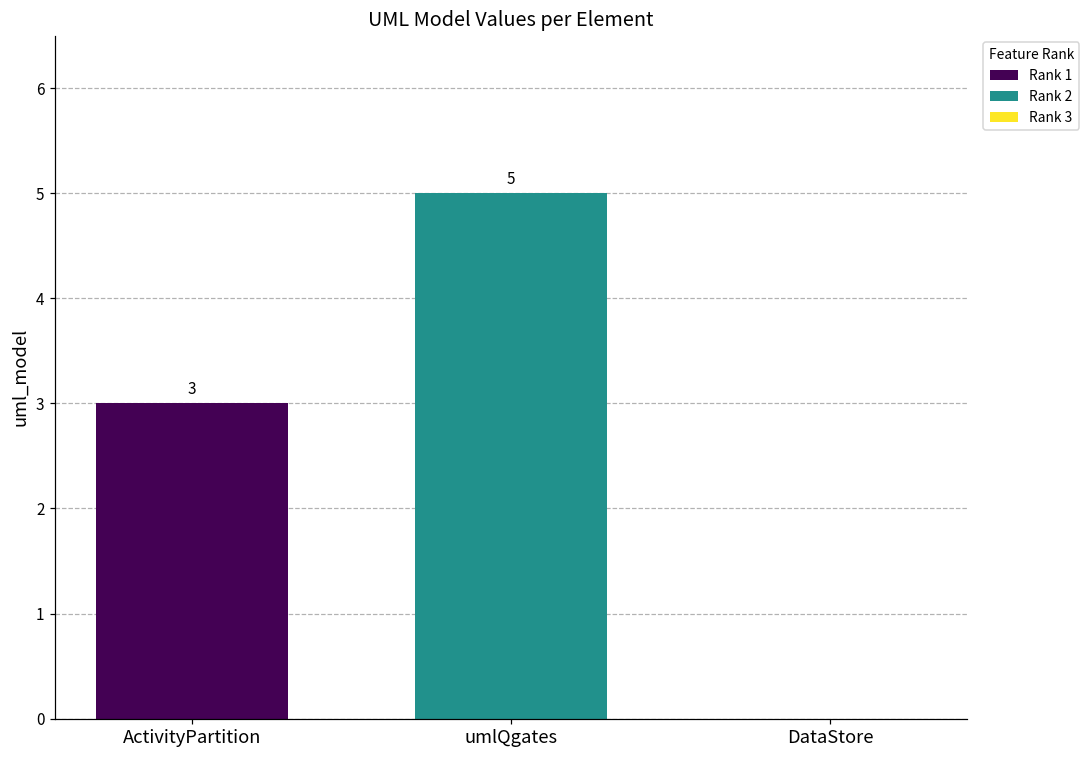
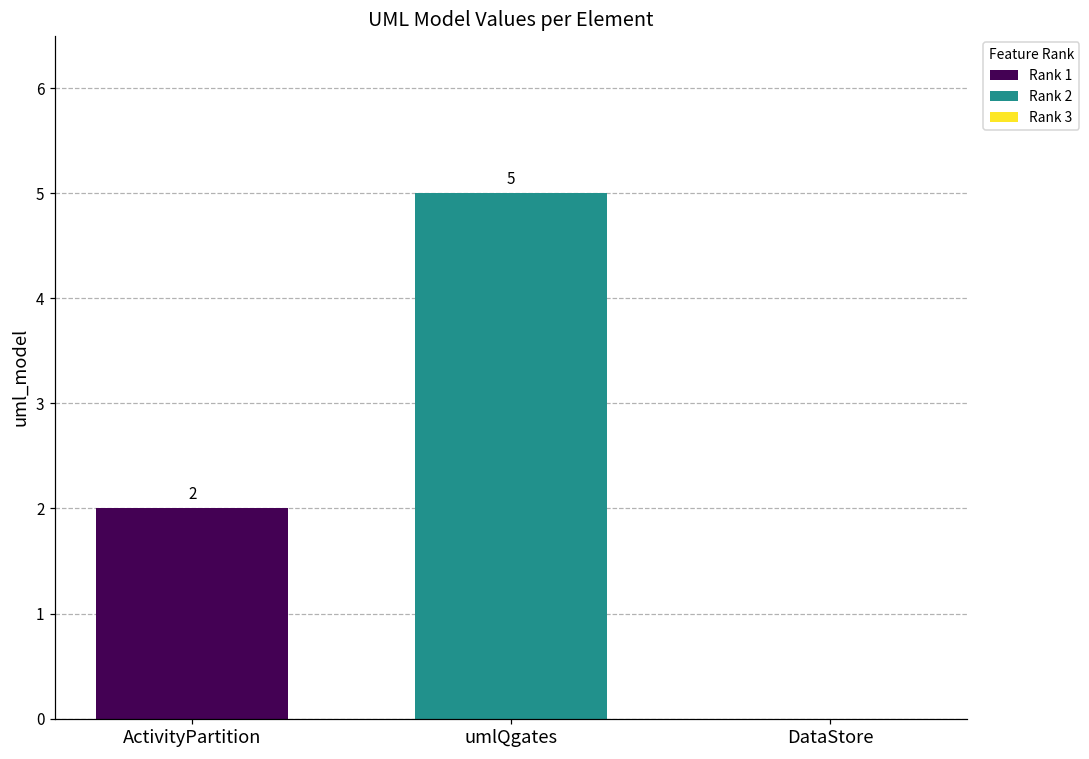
ActivityPartition: 3 -> 2
